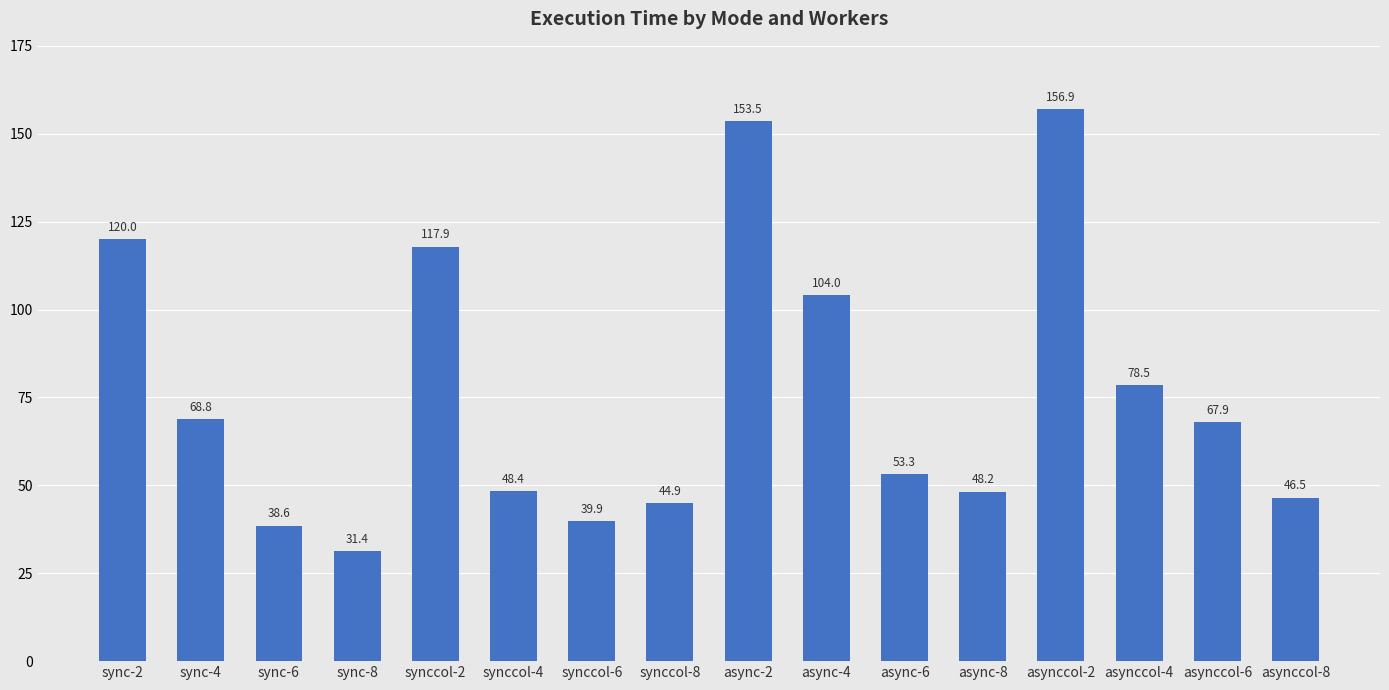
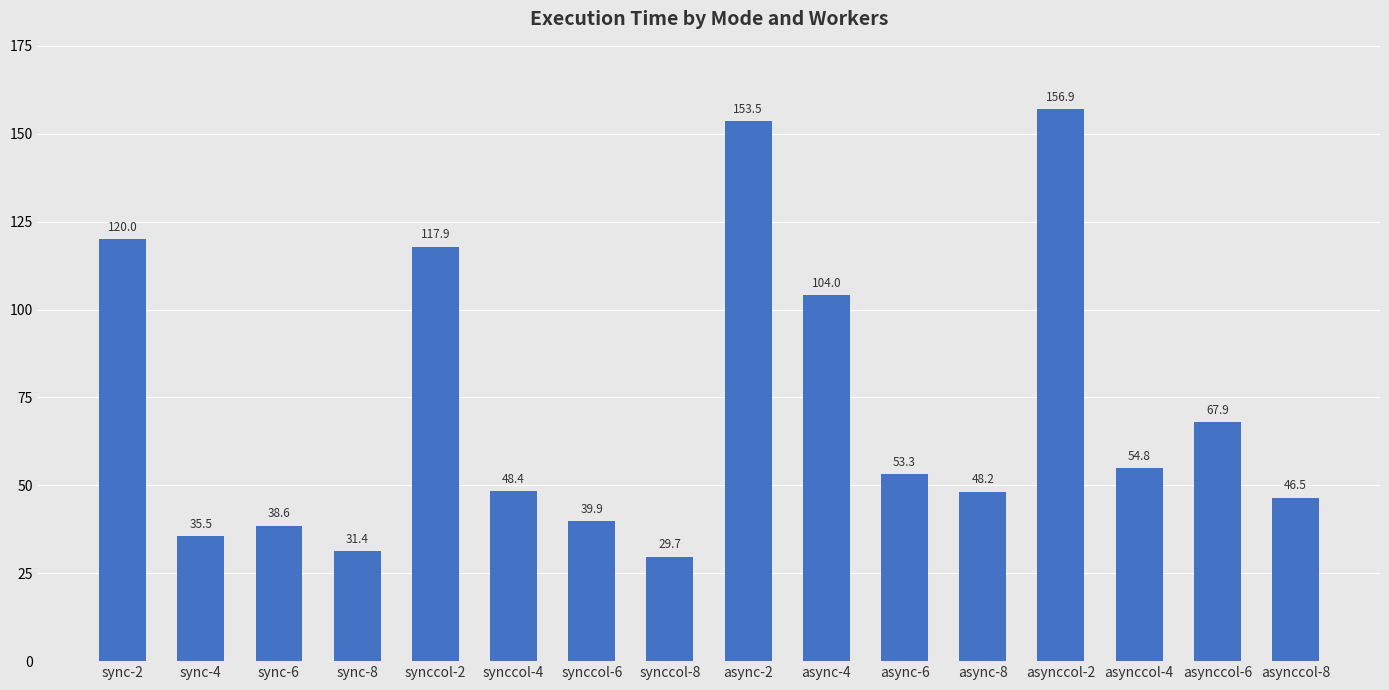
sync-4: 68.8 -> 35.5
synccol-8: 44.9 -> 29.7
asynccol-4: 78.5 -> 54.8
